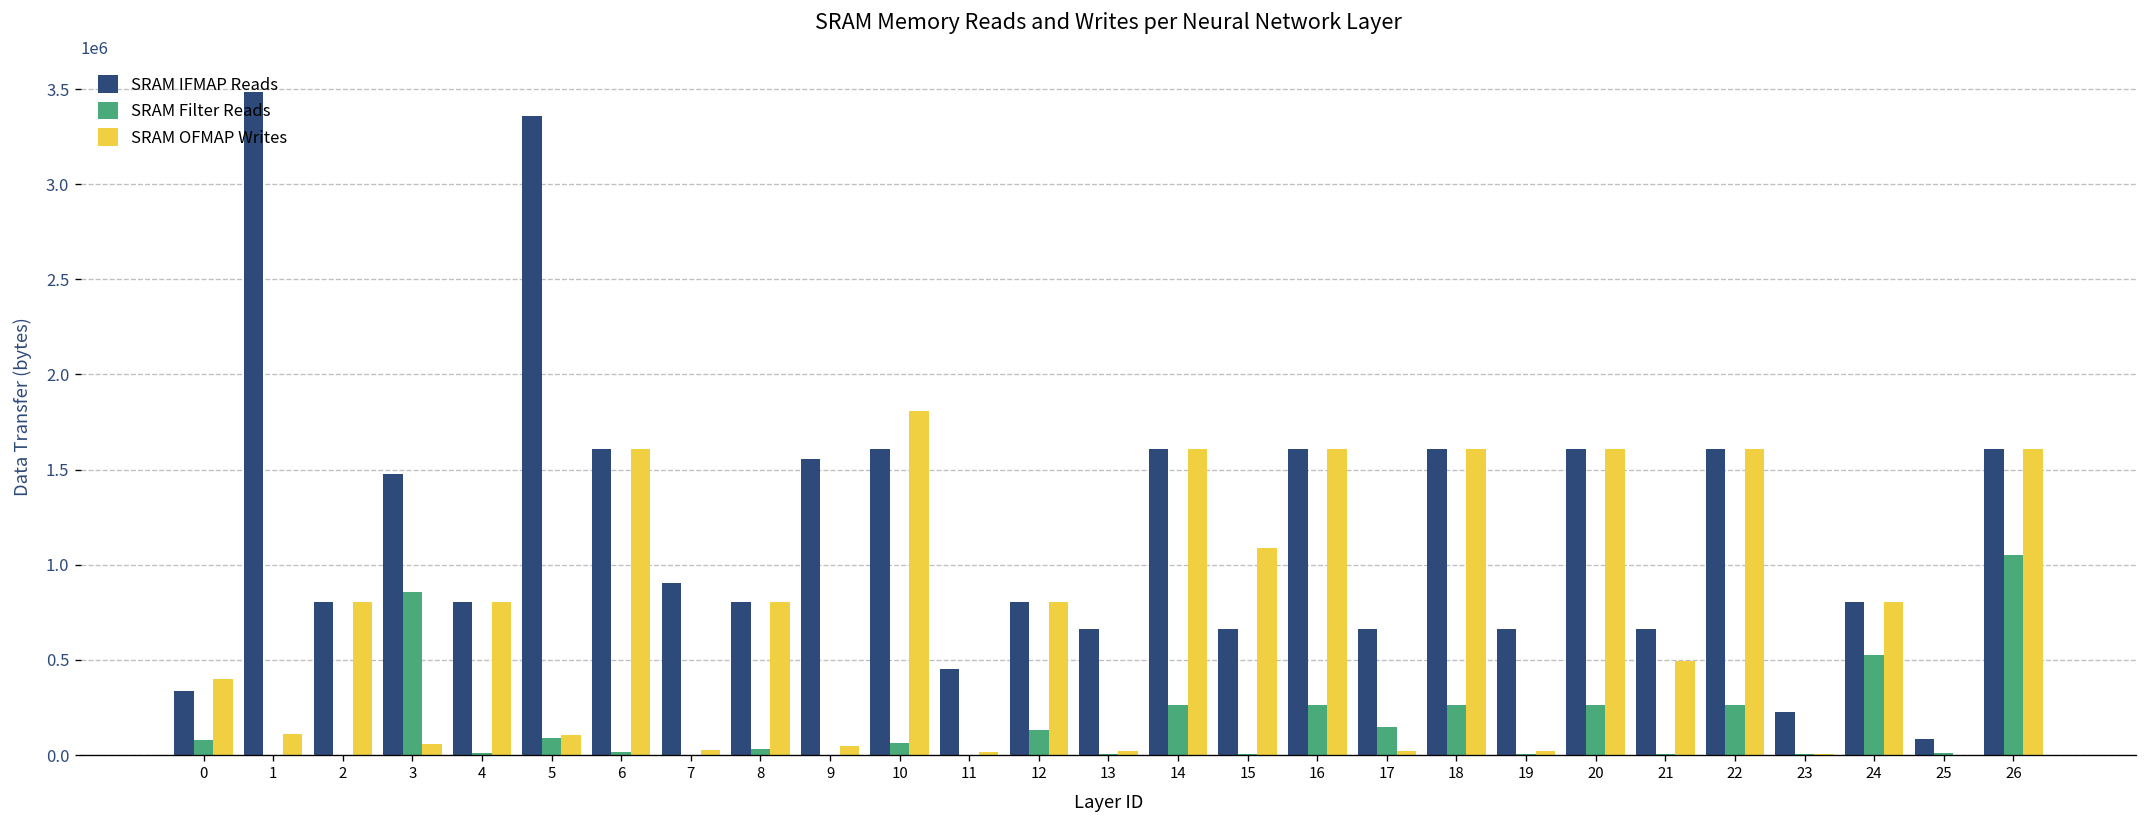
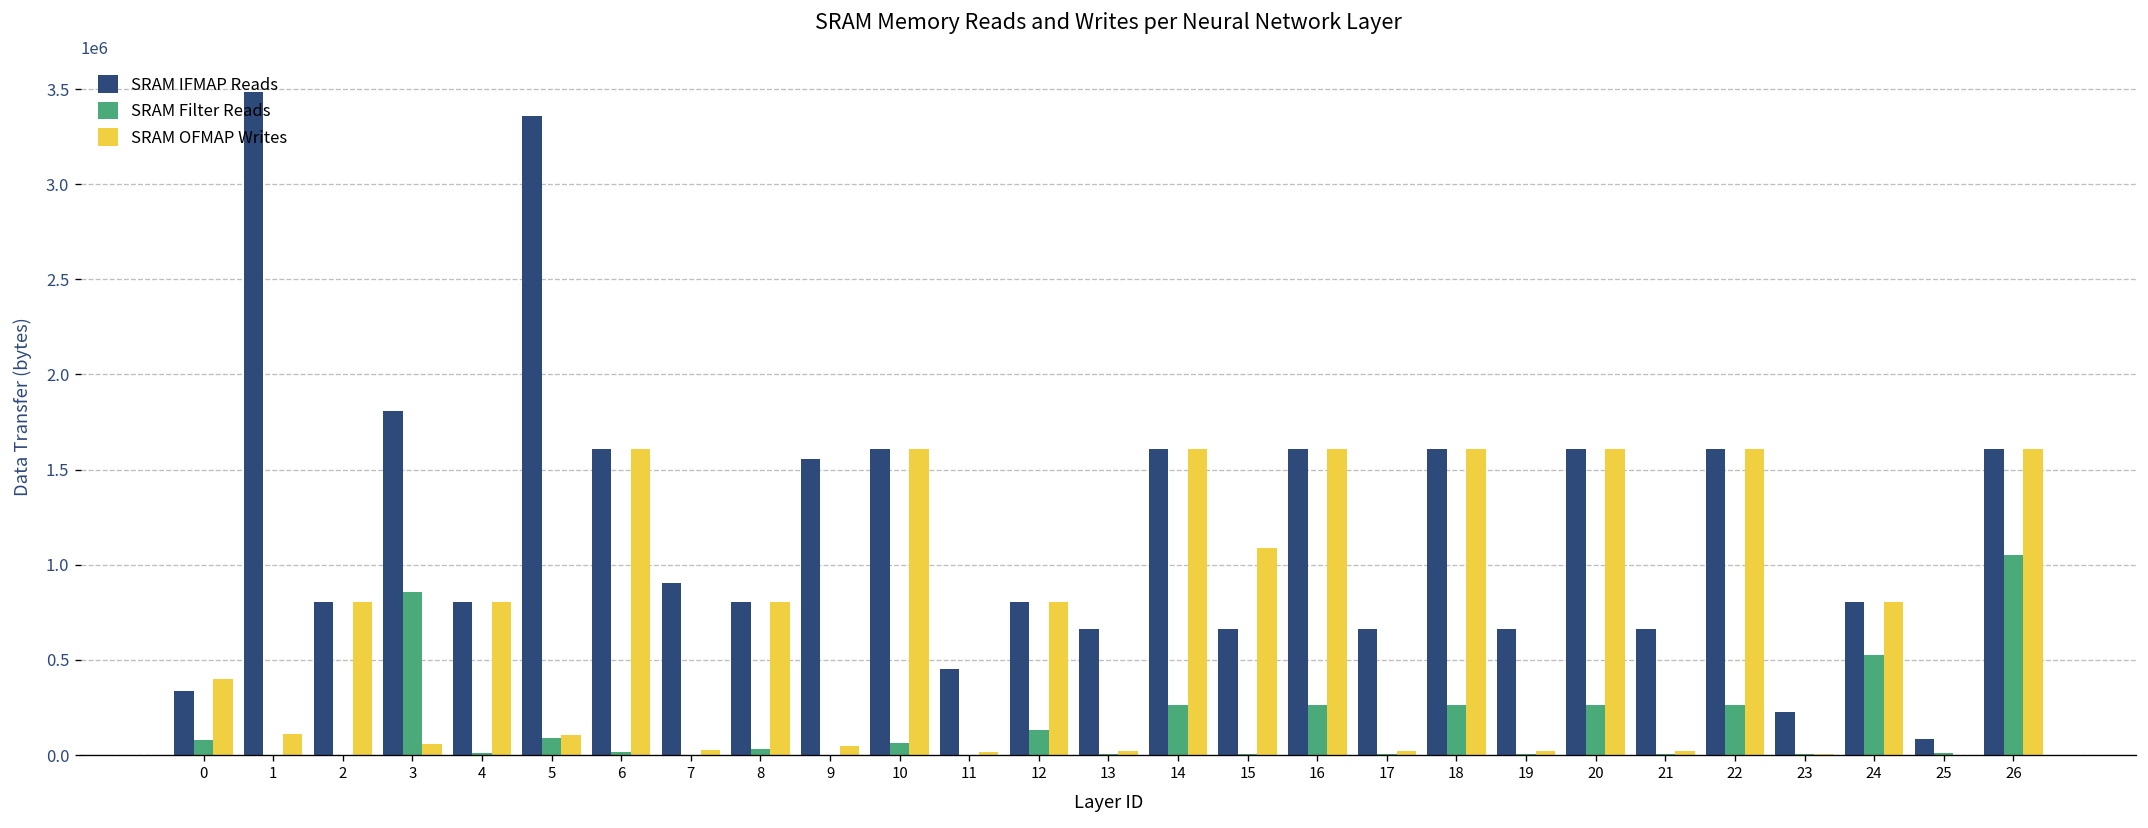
SRAM IFMAP Reads, 3: 1480000 -> 1810000
SRAM OFMAP Writes, 10: 1810000 -> 1610000
SRAM Filter Reads, 17: 150000 -> 0
SRAM OFMAP Writes, 21: 500000 -> 20000
